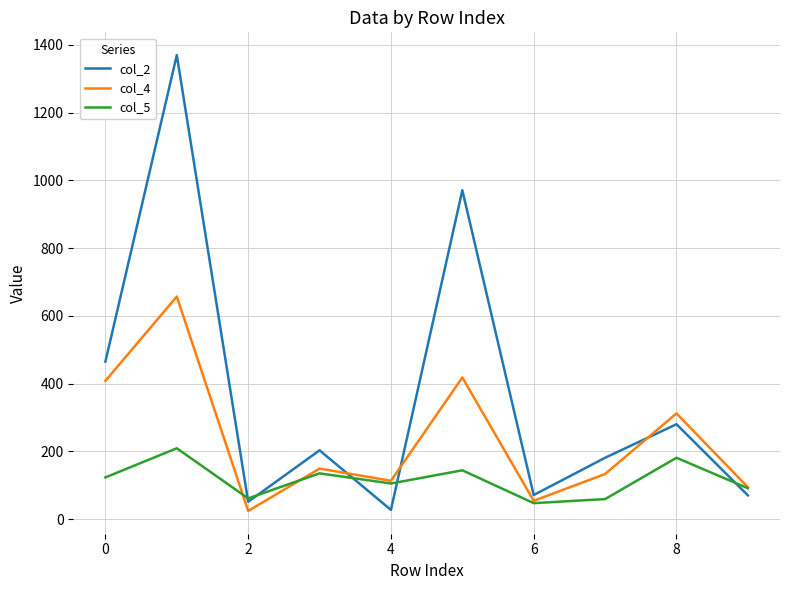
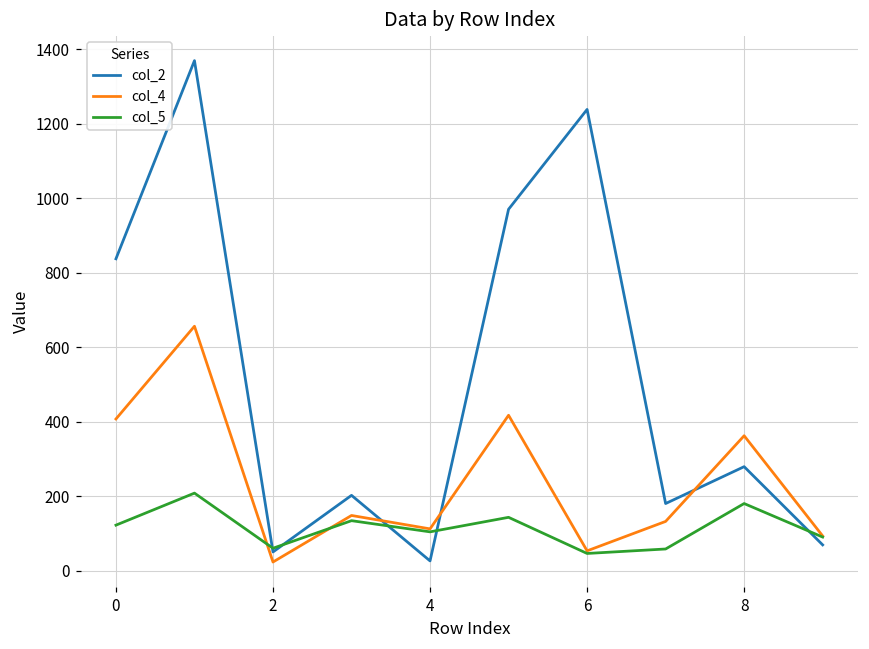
col_2, 0: 470 -> 840
col_2, 6: 70 -> 1240
col_4, 8: 310 -> 360
